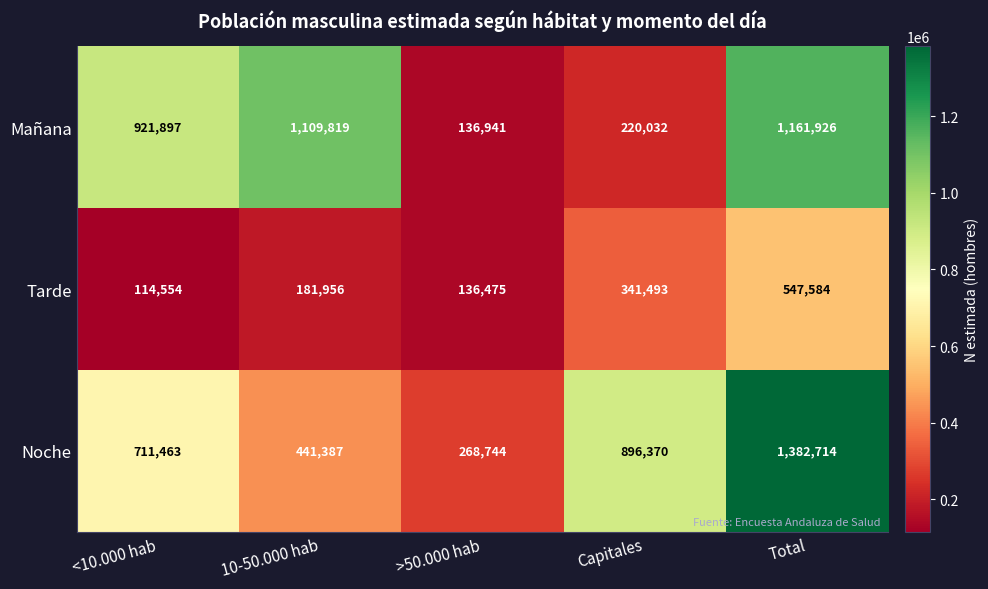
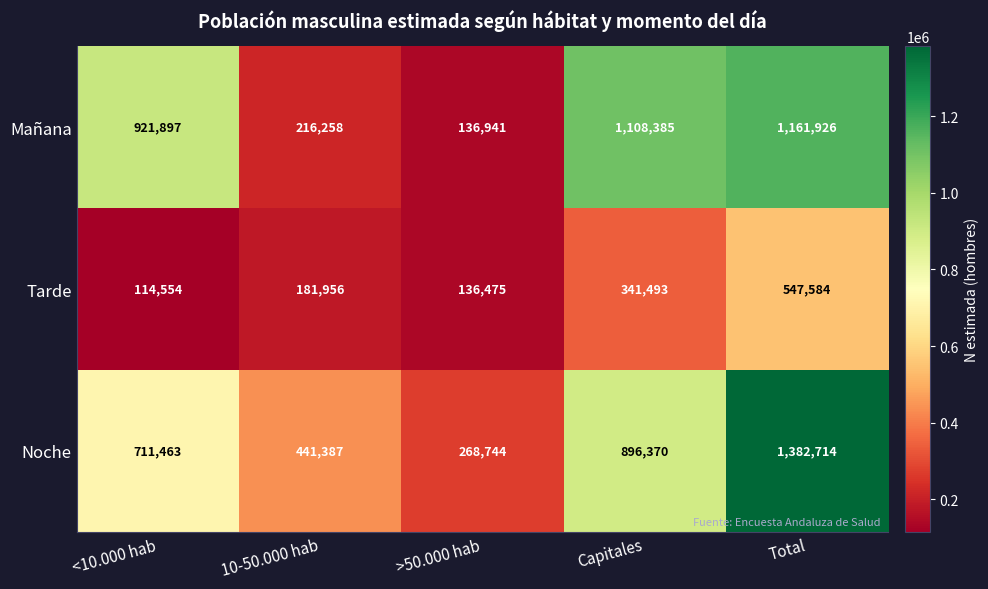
Mañana, 10-50.000 hab: 1,109,819 -> 216,258
Mañana, Capitales: 220,032 -> 1,108,385
